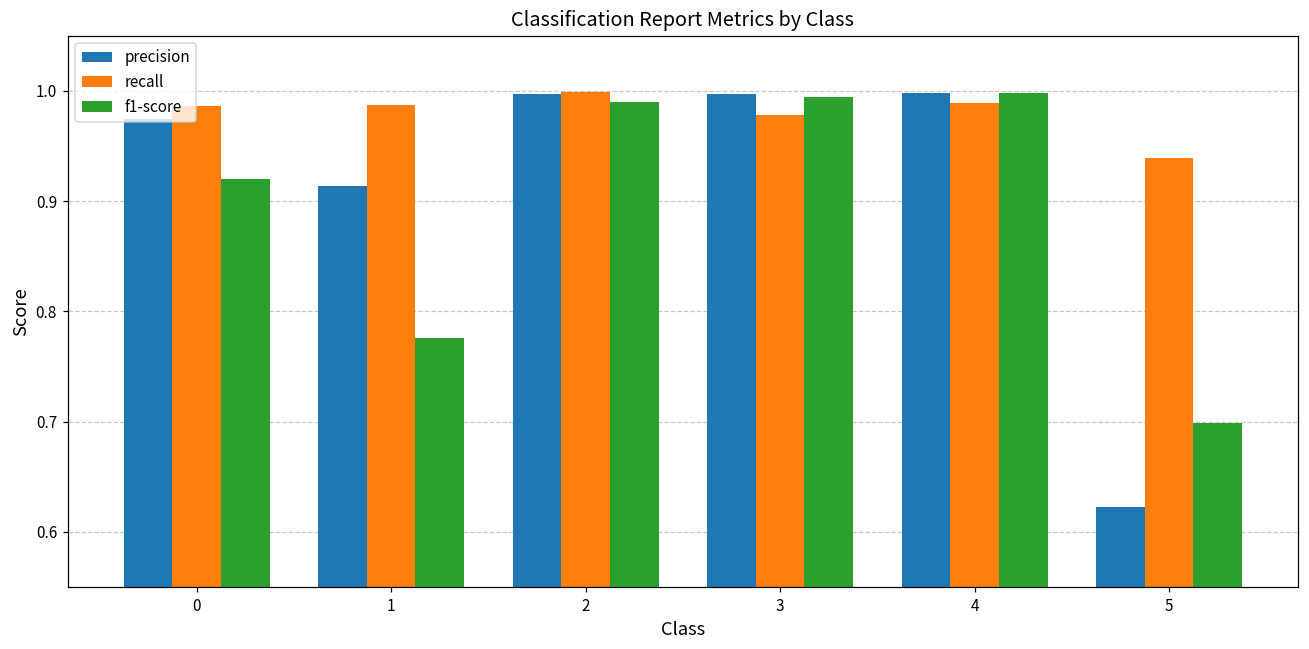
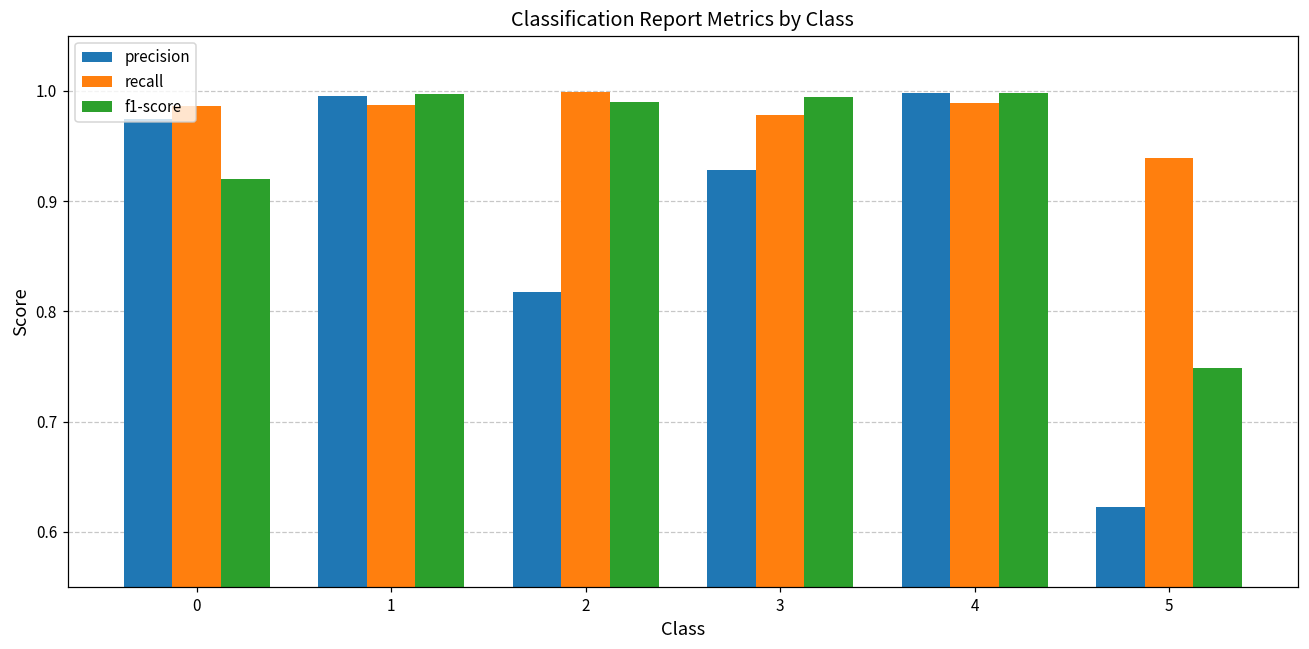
precision, 1: 0.914 -> 0.996
f1-score, 1: 0.776 -> 0.997
precision, 2: 0.997 -> 0.818
precision, 3: 0.997 -> 0.929
f1-score, 5: 0.699 -> 0.749
